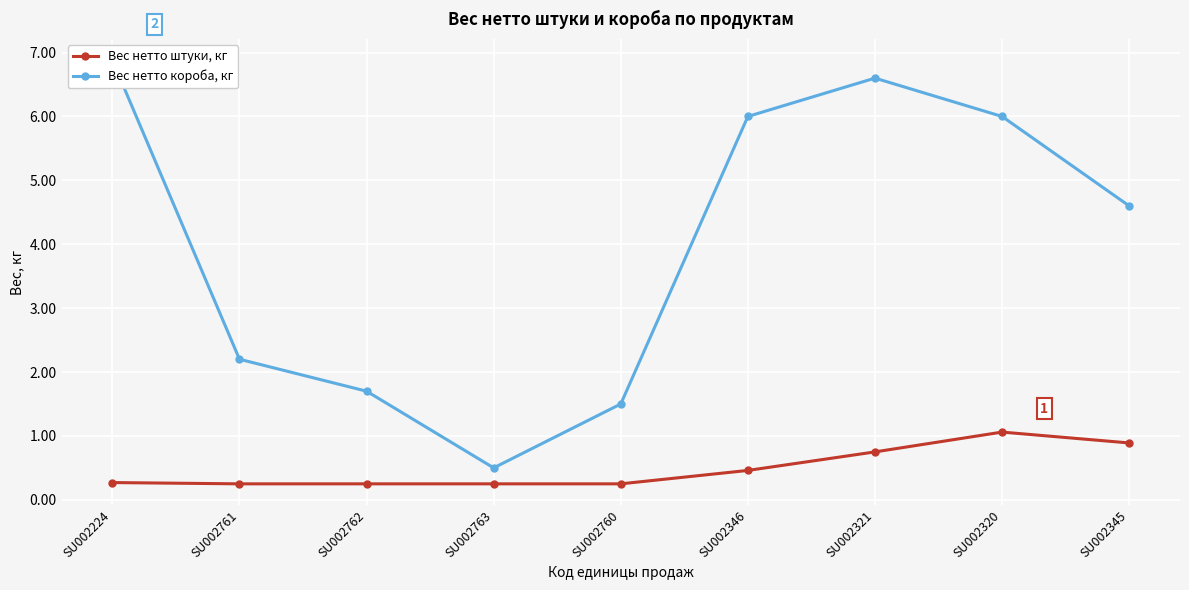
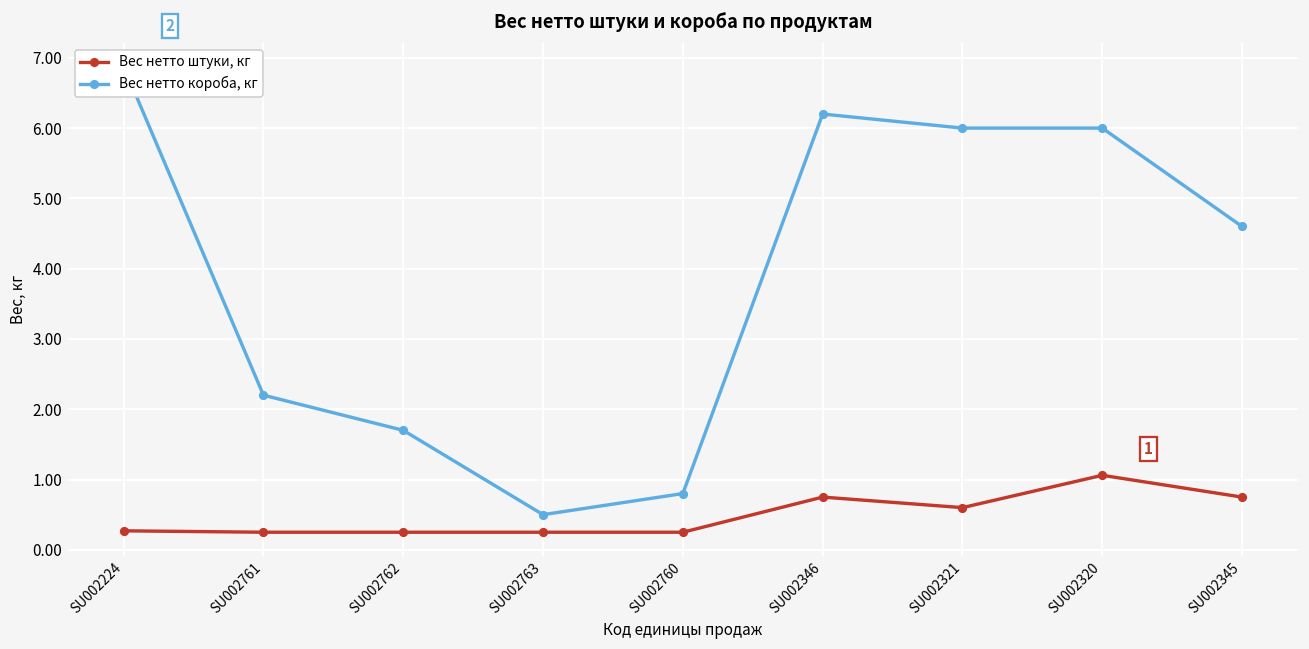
Вес нетто короба, кг, SU002760: 1.5 -> 0.8
Вес нетто штуки, кг, SU002346: 0.5 -> 0.8
Вес нетто короба, кг, SU002346: 6.0 -> 6.2
Вес нетто штуки, кг, SU002321: 0.8 -> 0.6
Вес нетто короба, кг, SU002321: 6.6 -> 6.0
Вес нетто штуки, кг, SU002345: 0.9 -> 0.8
